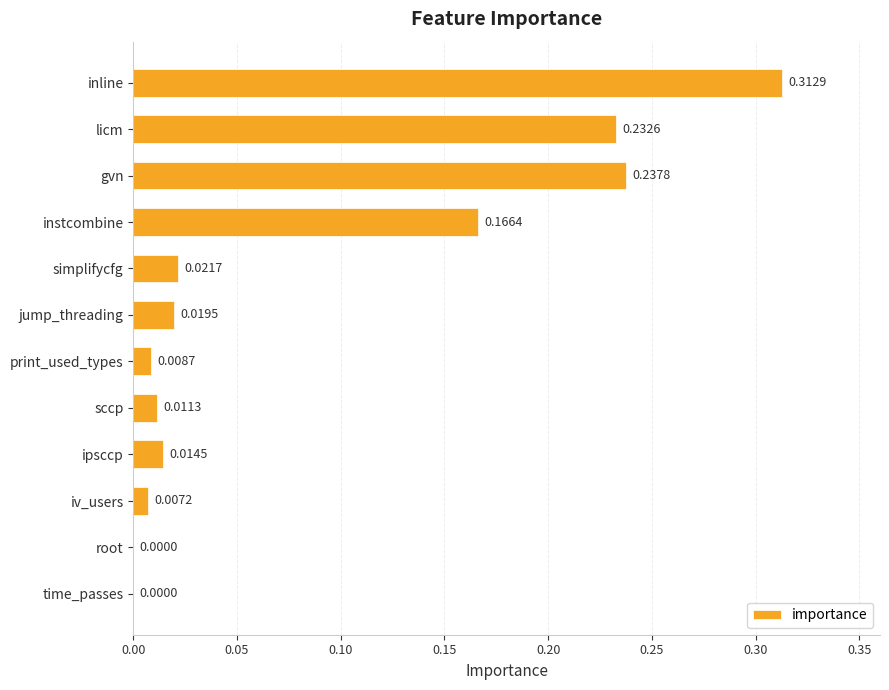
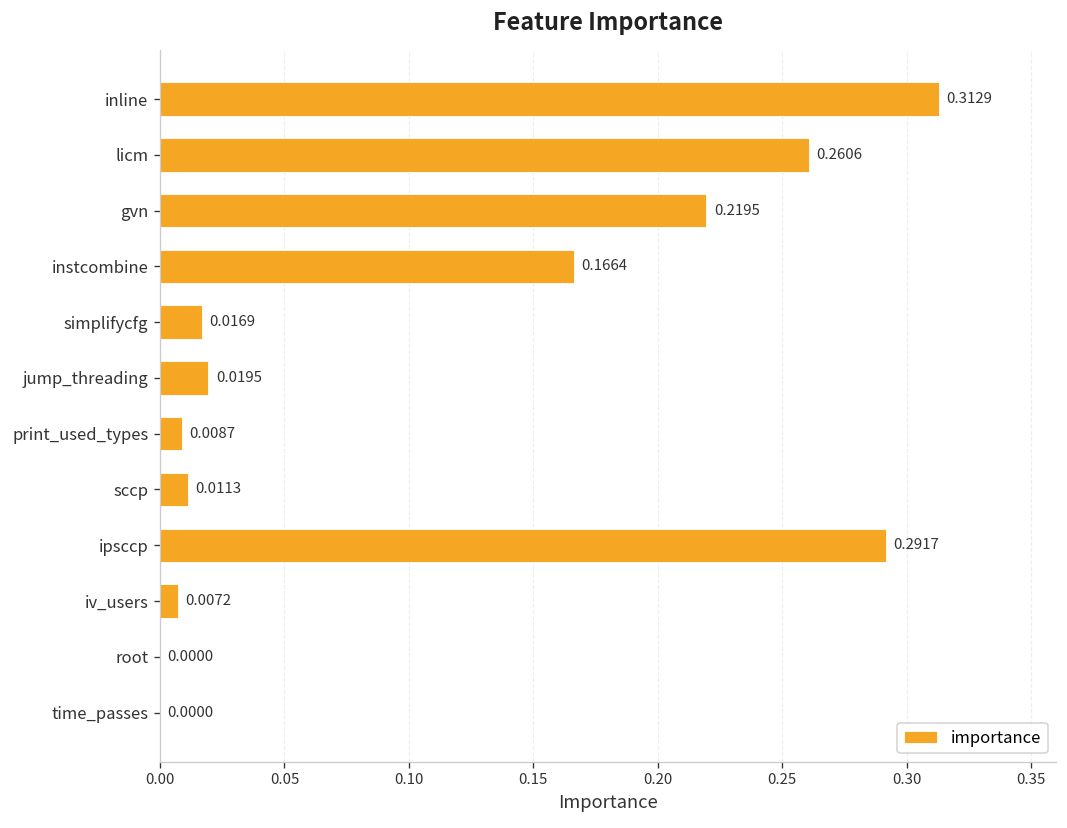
licm: 0.2326 -> 0.2606
gvn: 0.2378 -> 0.2195
simplifycfg: 0.0217 -> 0.0169
ipsccp: 0.0145 -> 0.2917
